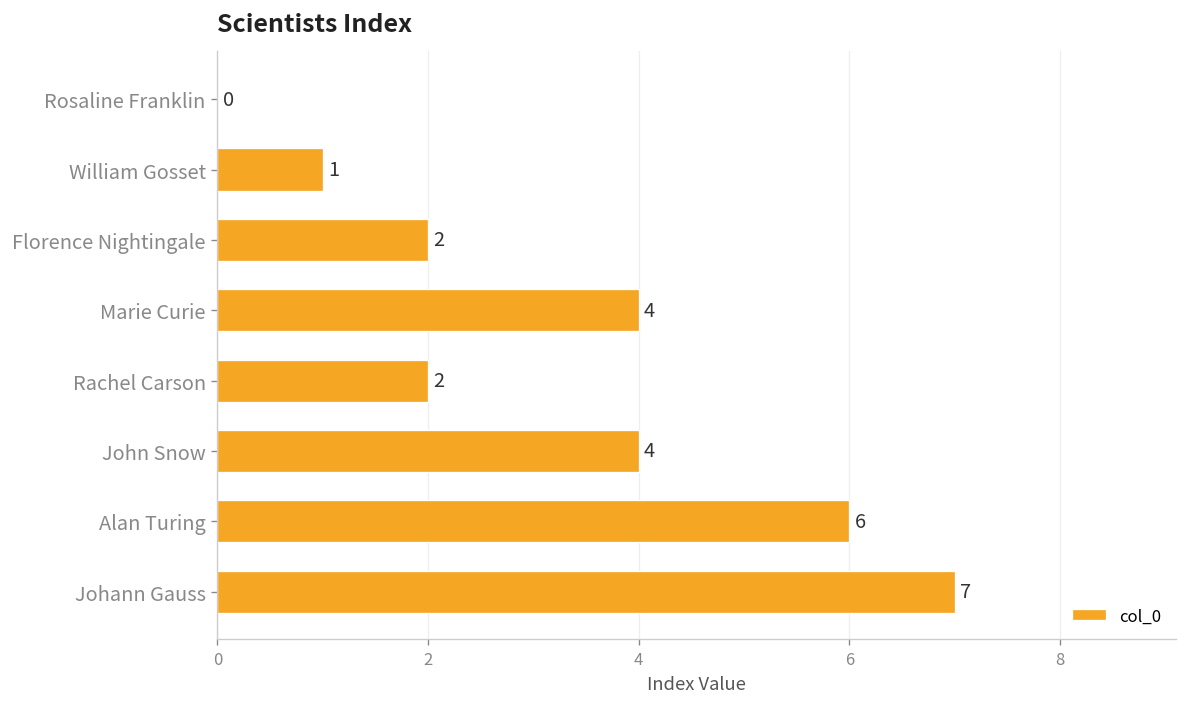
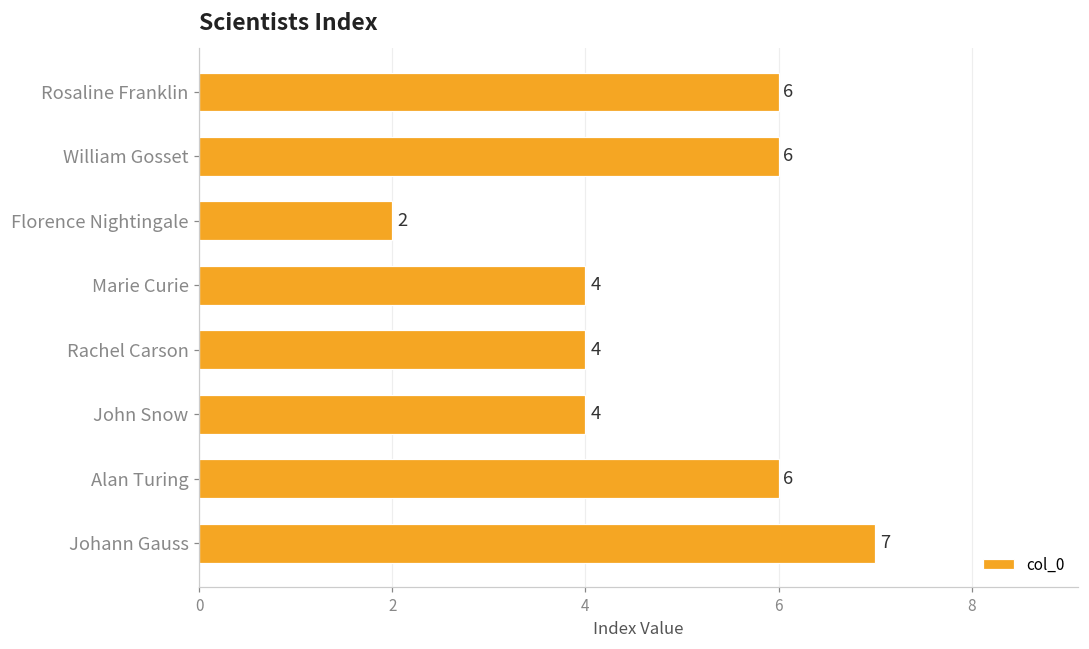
Rosaline Franklin: 0 -> 6
William Gosset: 1 -> 6
Rachel Carson: 2 -> 4
